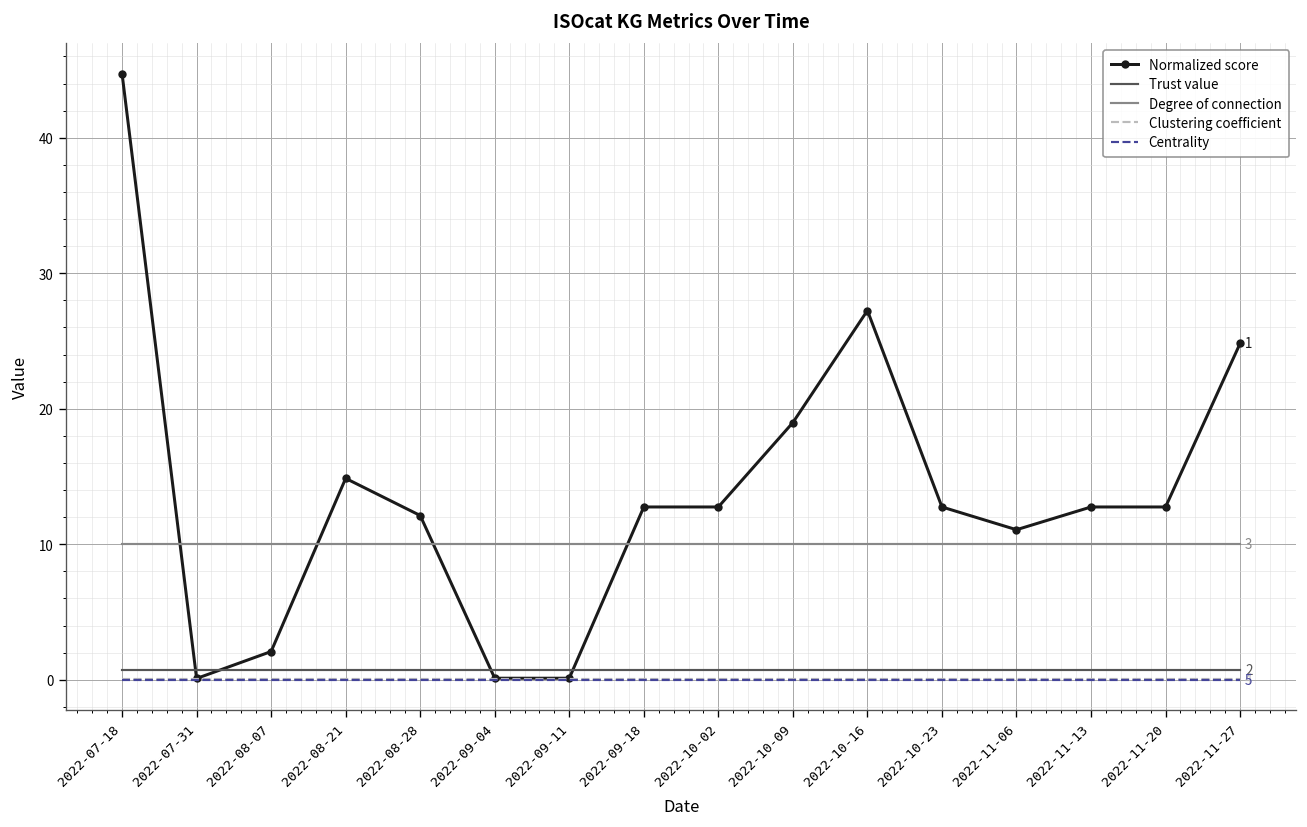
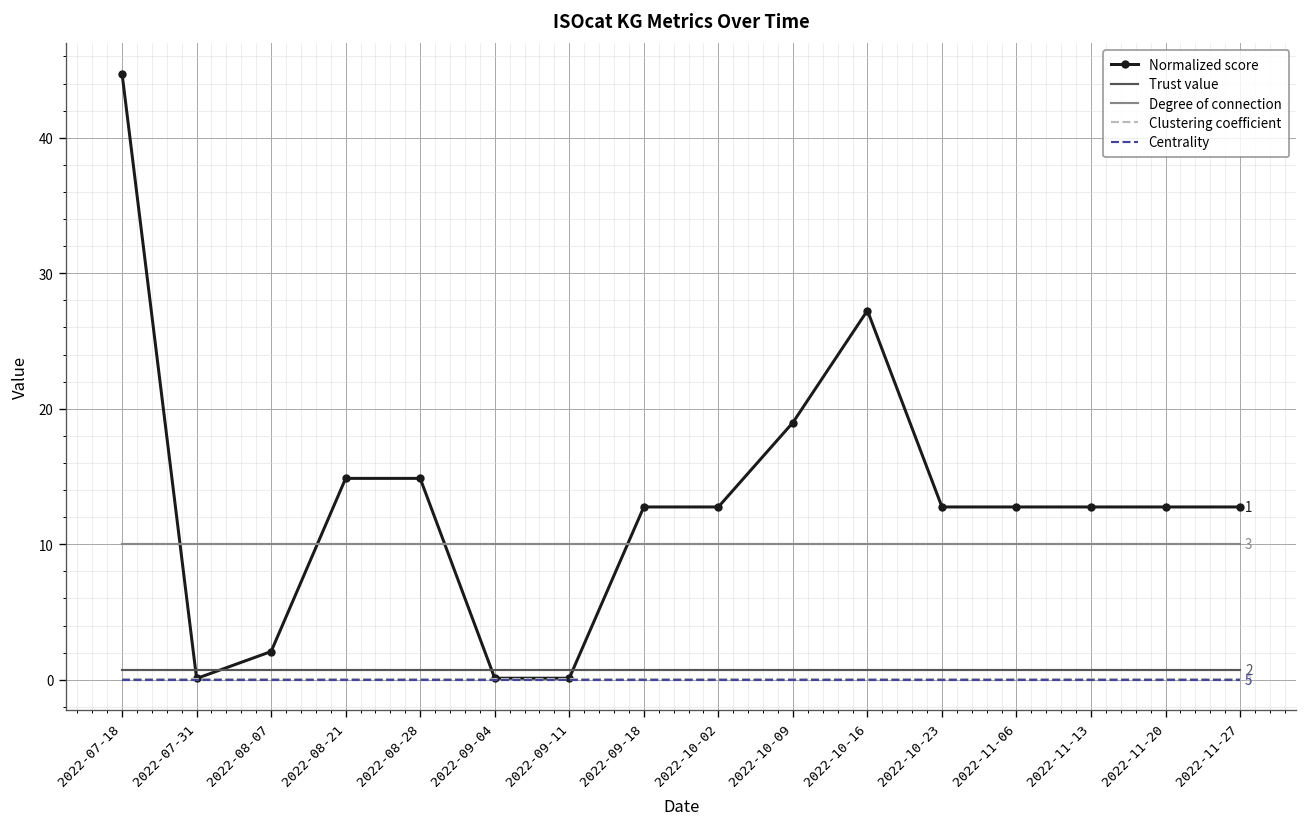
Normalized score, 2022-08-28: 12.1 -> 14.9
Normalized score, 2022-11-06: 11.1 -> 12.8
Normalized score, 2022-11-27: 24.8 -> 12.8
